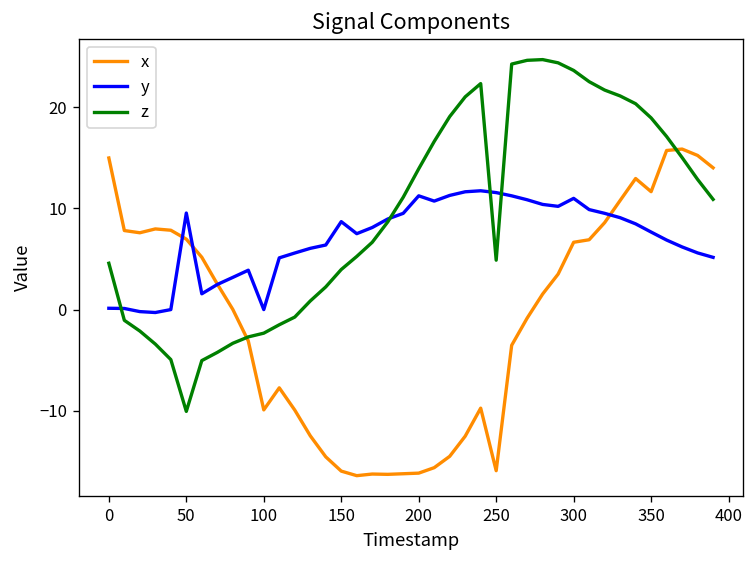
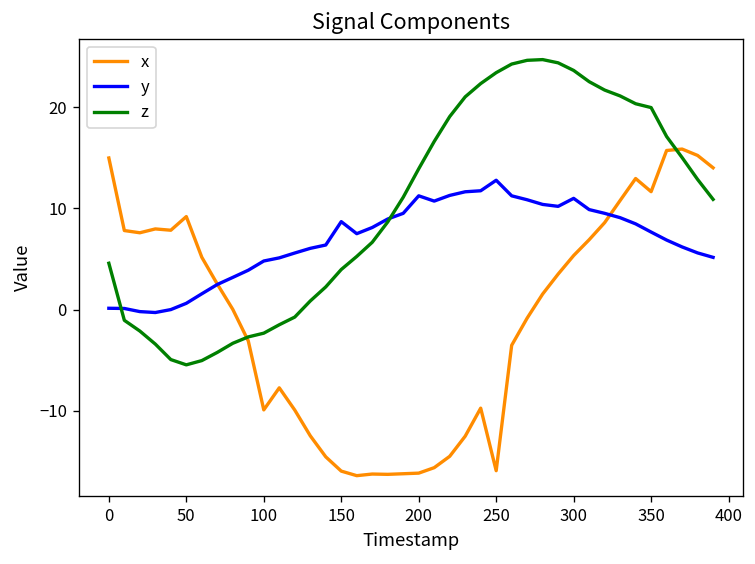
x, 50: 7 -> 9
y, 50: 10 -> 1
z, 50: -10 -> -5
y, 100: 0 -> 5
y, 250: 12 -> 13
z, 250: 5 -> 23
x, 300: 7 -> 5
z, 350: 19 -> 20
